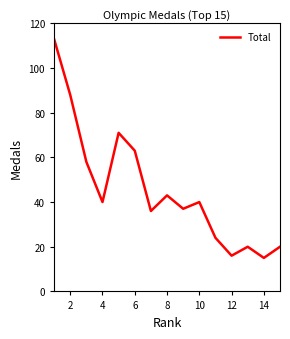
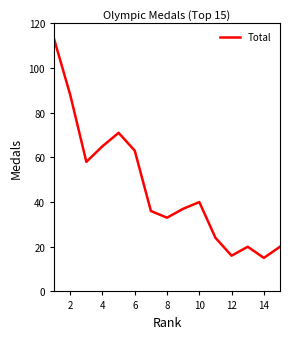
4: 40 -> 65
8: 43 -> 33
